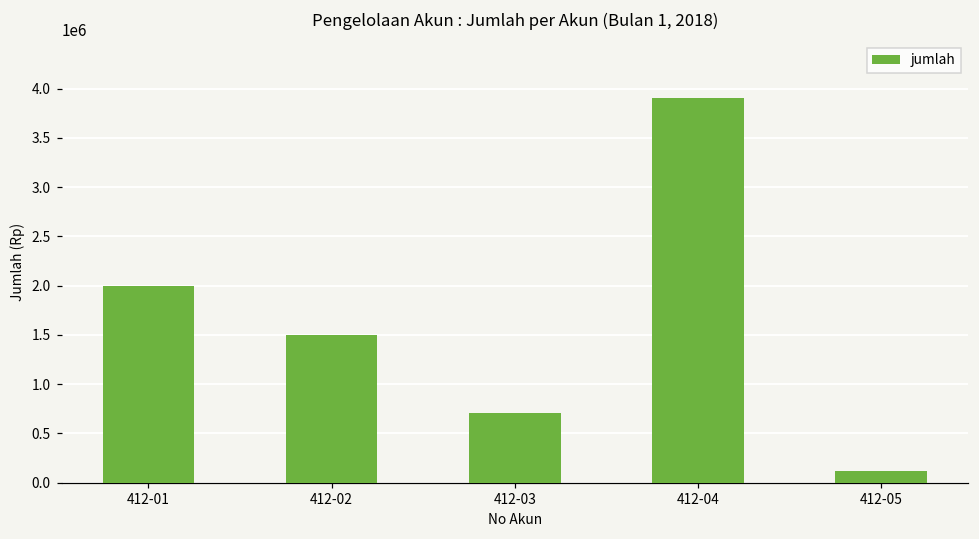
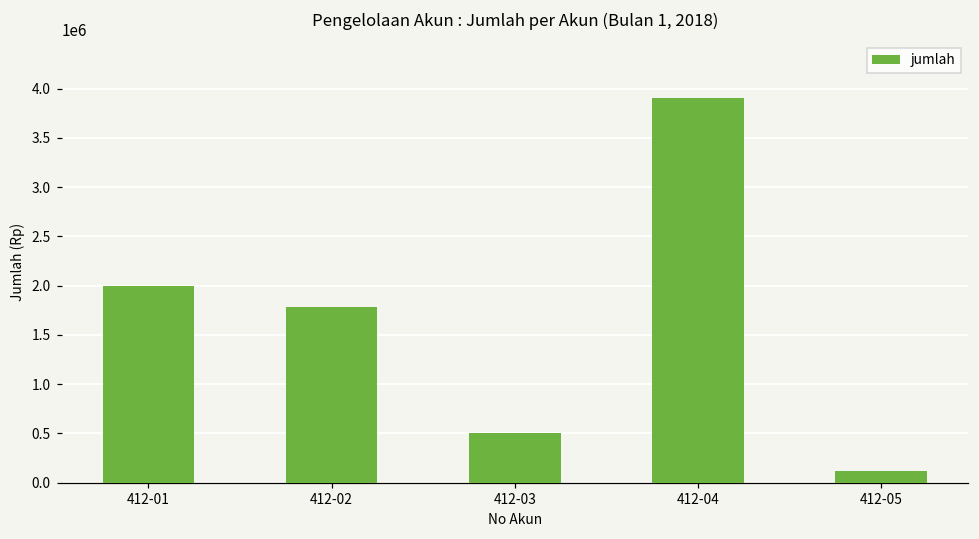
412-02: 1500000 -> 1800000
412-03: 700000 -> 500000
